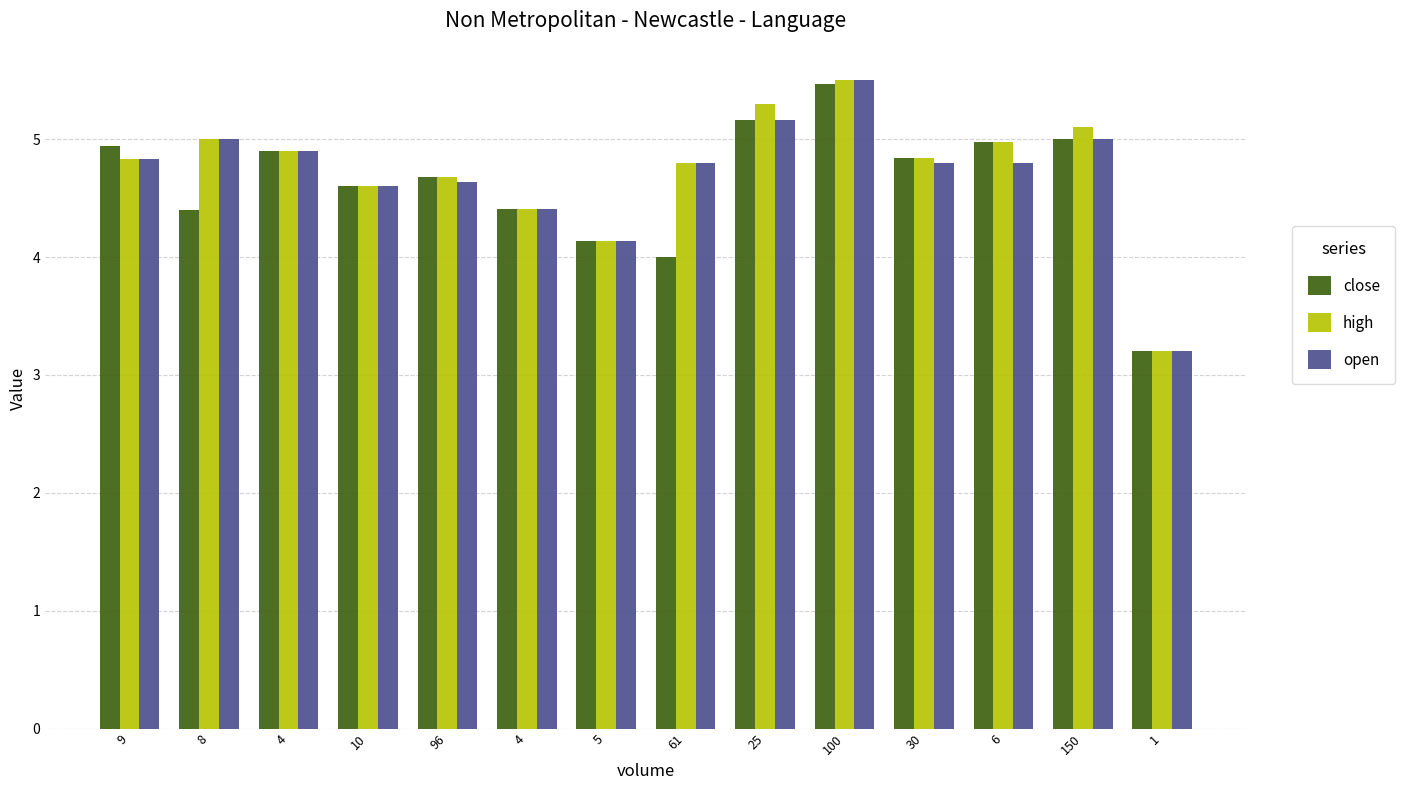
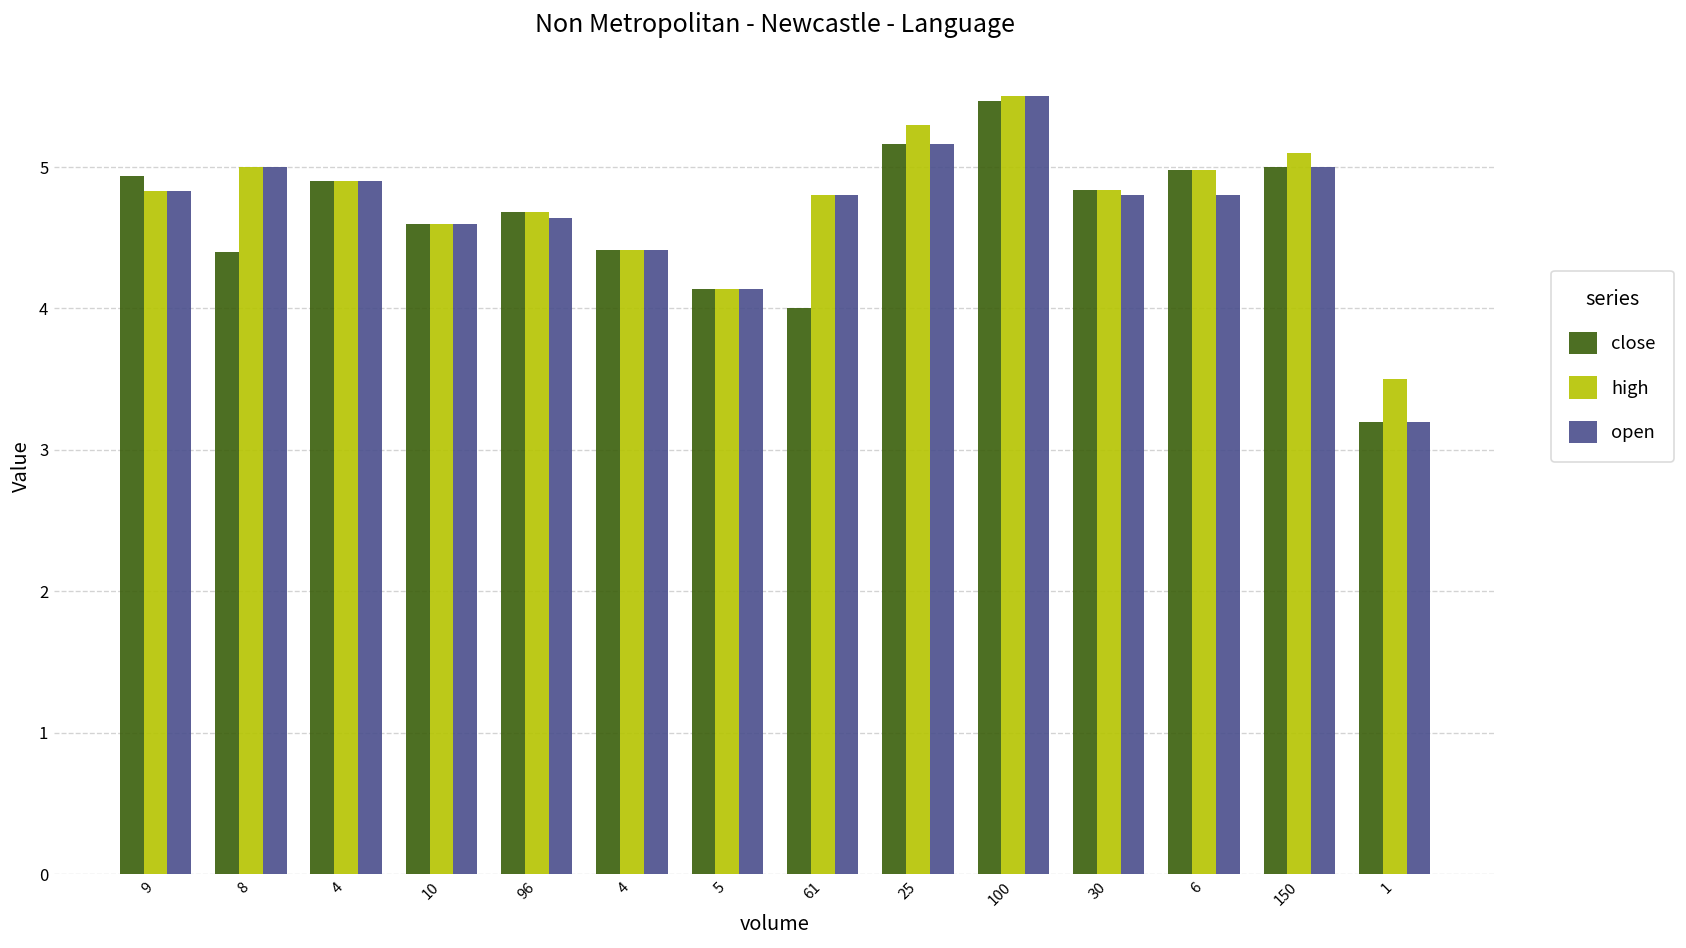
high, 1: 3.2 -> 3.5
